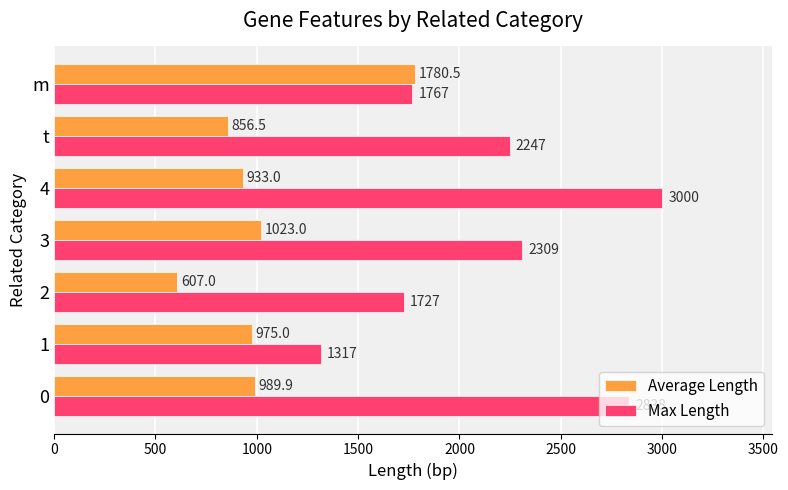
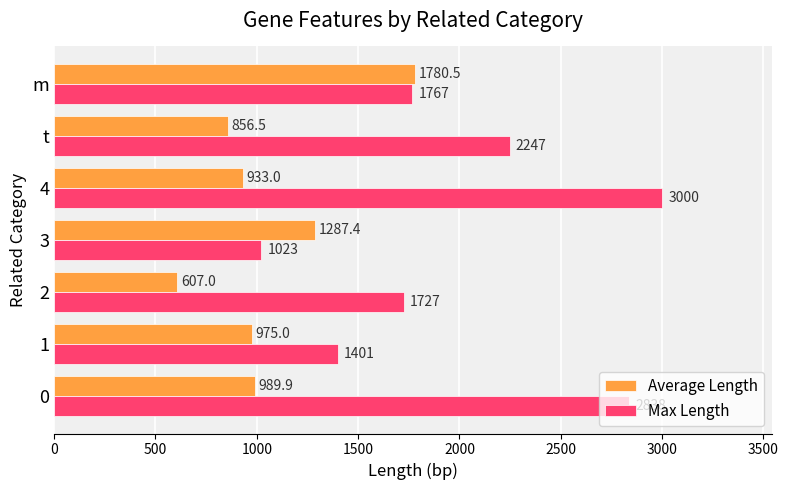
Average Length, 3: 1023.0 -> 1287.4
Max Length, 3: 2309 -> 1023
Max Length, 1: 1317 -> 1401
